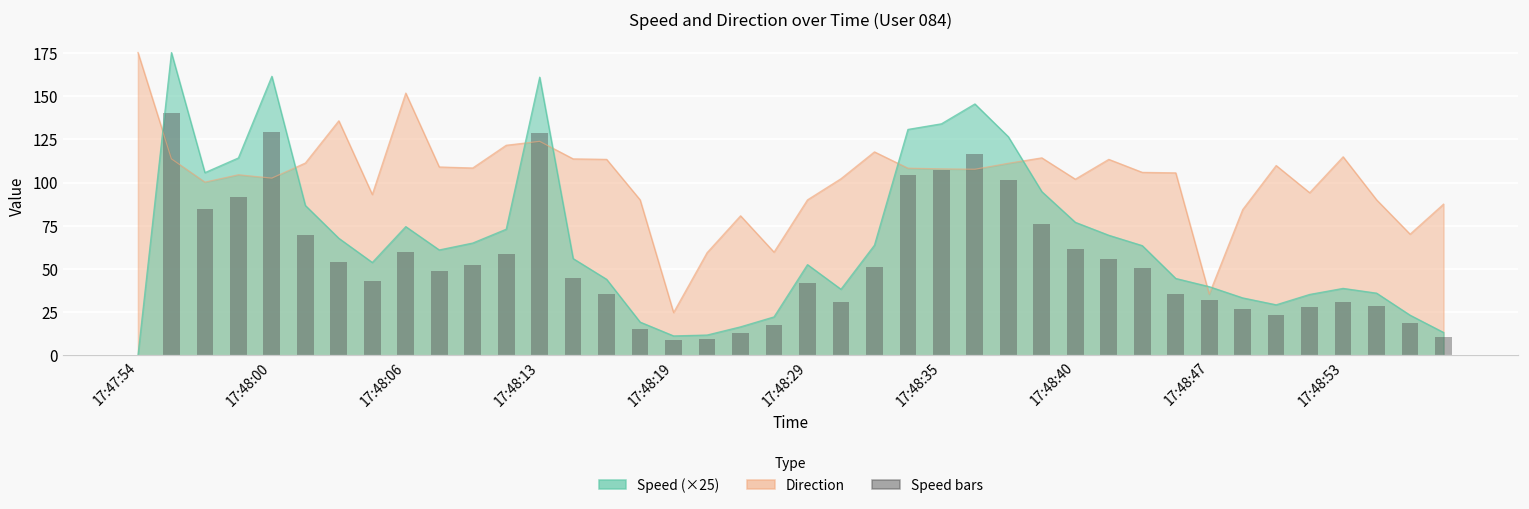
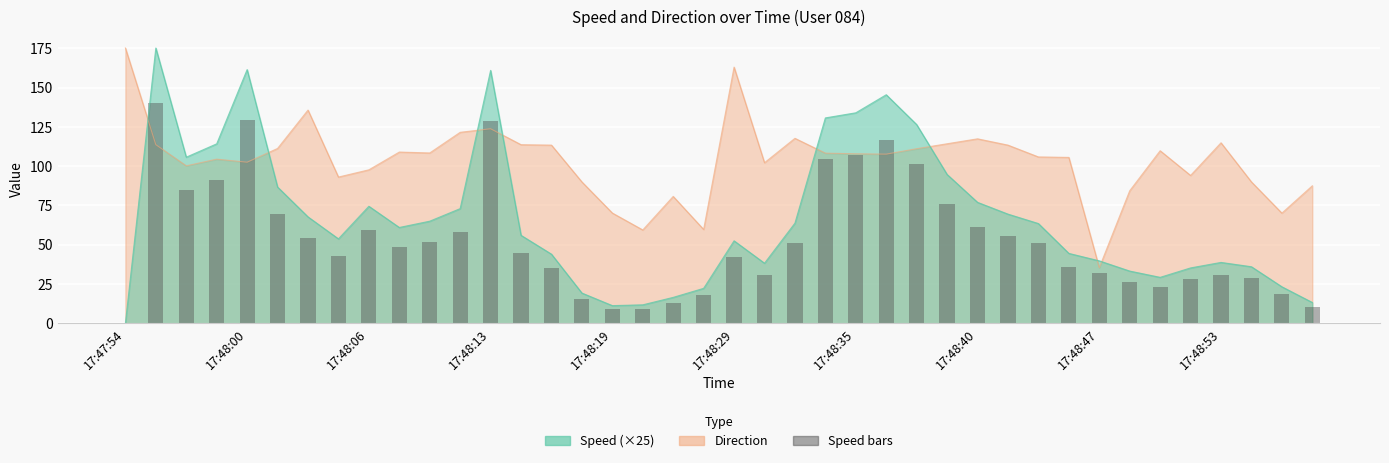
Direction, 17:48:06: 152 -> 98
Direction, 17:48:19: 25 -> 70
Direction, 17:48:29: 90 -> 163
Direction, 17:48:40: 102 -> 117
